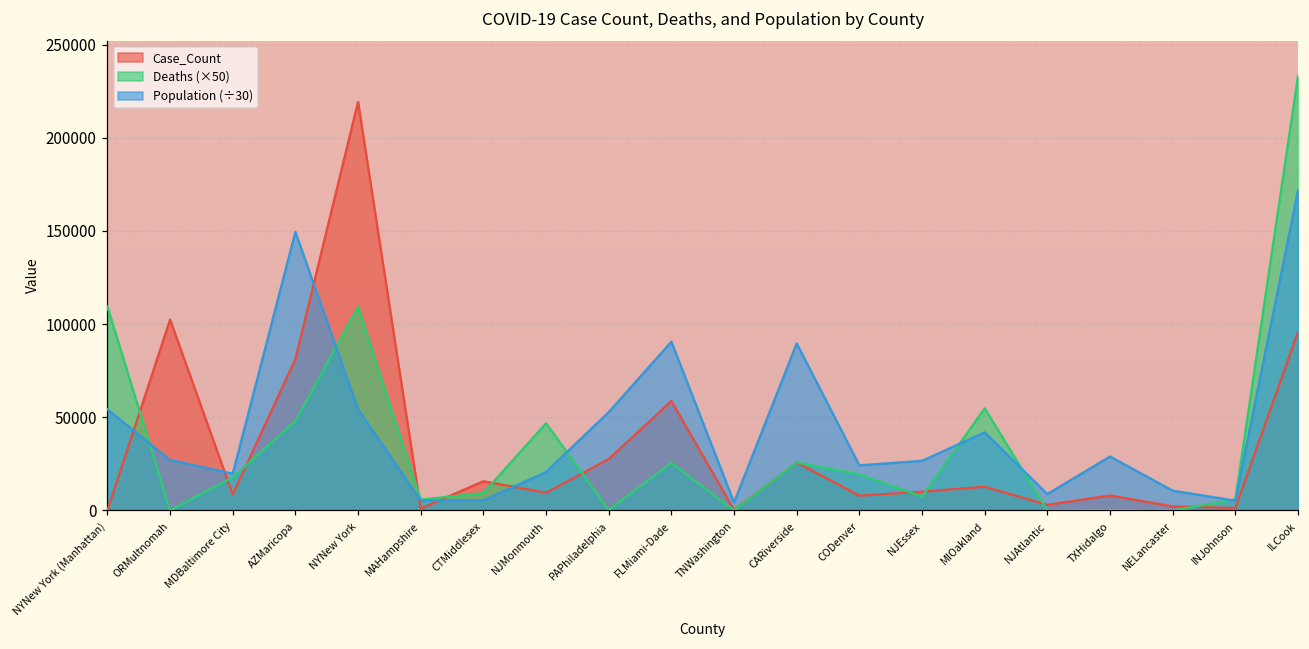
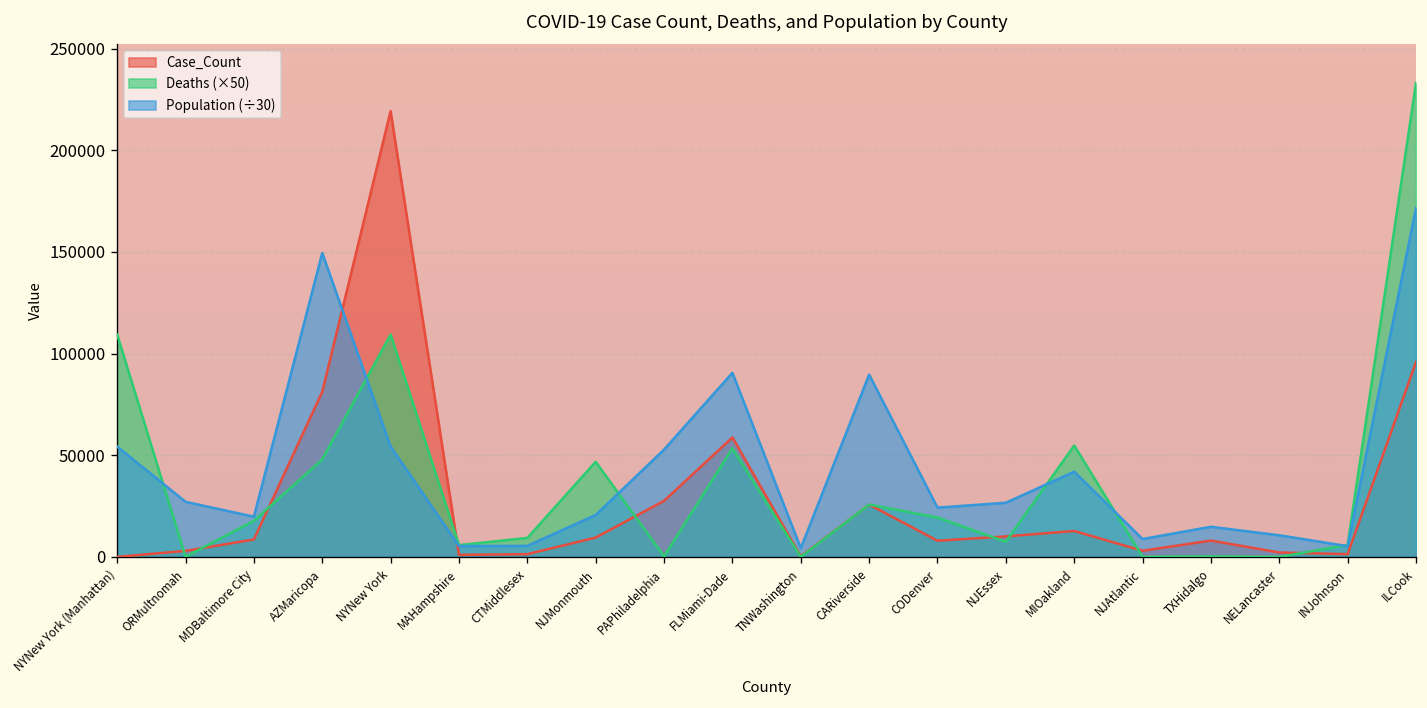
Case_Count, ORMultnomah: 102000 -> 3000
Case_Count, CTMiddlesex: 16000 -> 1000
Deaths (×50), FLMiami-Dade: 26000 -> 53000
Population (÷30), TXHidalgo: 29000 -> 15000
